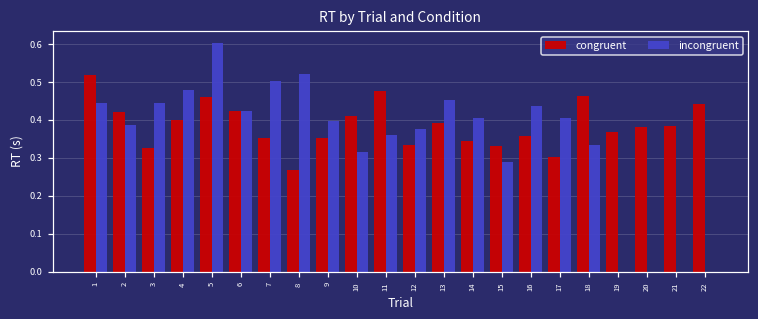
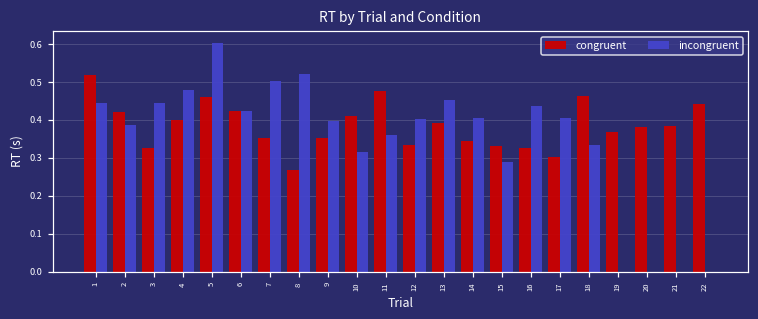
incongruent, 12: 0.38 -> 0.40
congruent, 16: 0.36 -> 0.33
